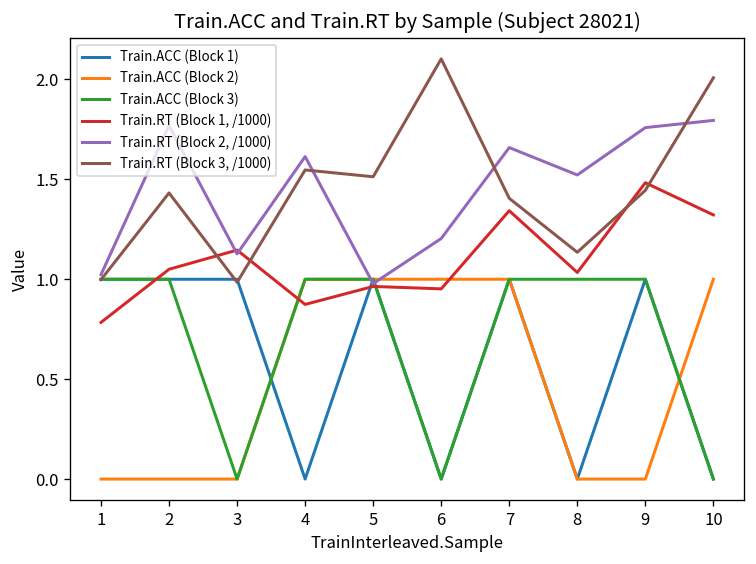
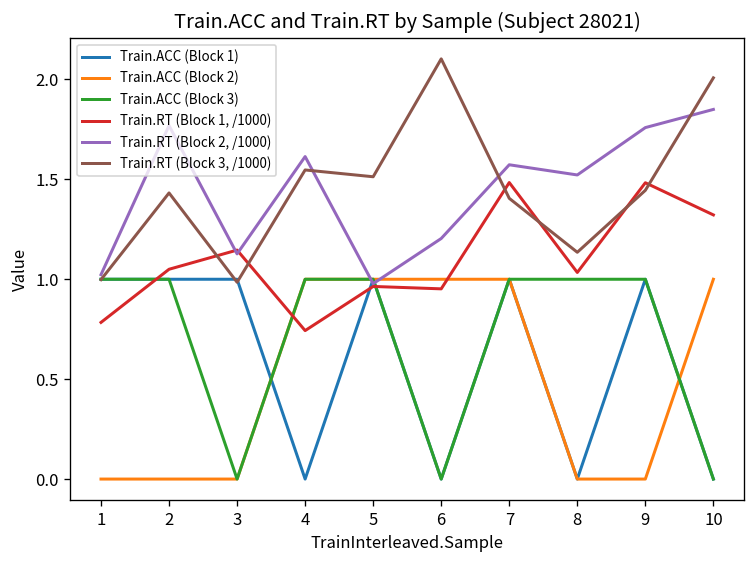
Train.RT (Block 1, /1000), 4: 0.87 -> 0.74
Train.RT (Block 1, /1000), 7: 1.34 -> 1.48
Train.RT (Block 2, /1000), 7: 1.66 -> 1.57
Train.RT (Block 2, /1000), 10: 1.80 -> 1.85
